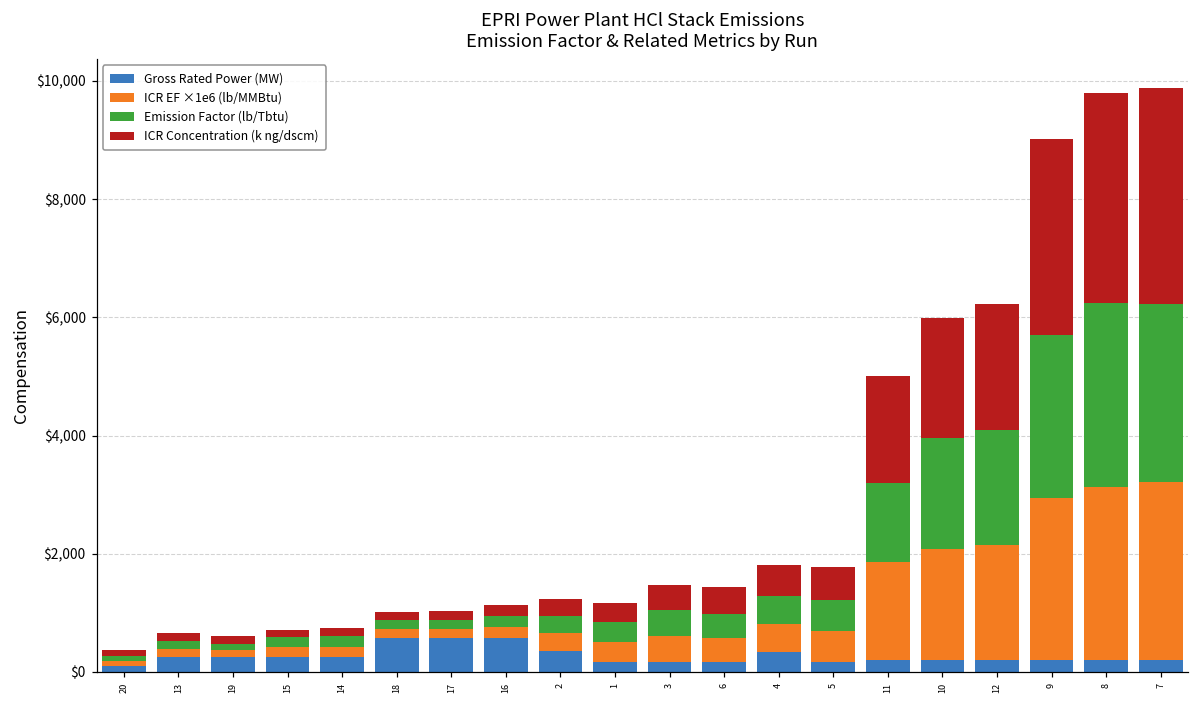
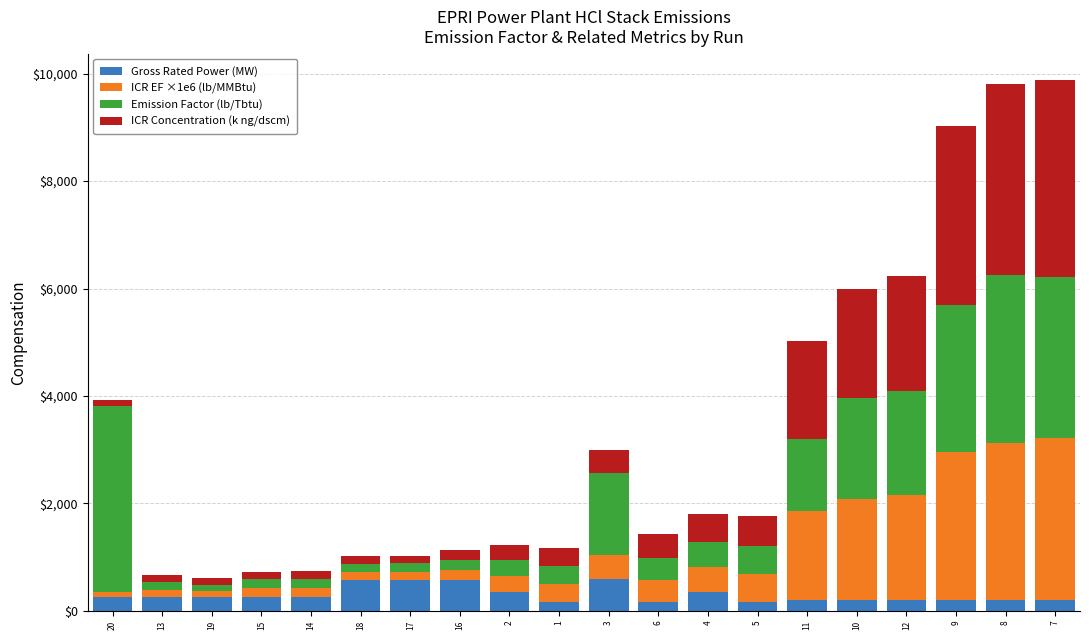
Gross Rated Power (MW), 20: $100 -> $300
Emission Factor (lb/Tbtu), 20: $100 -> $3,500
Gross Rated Power (MW), 3: $200 -> $600
Emission Factor (lb/Tbtu), 3: $400 -> $1,500
